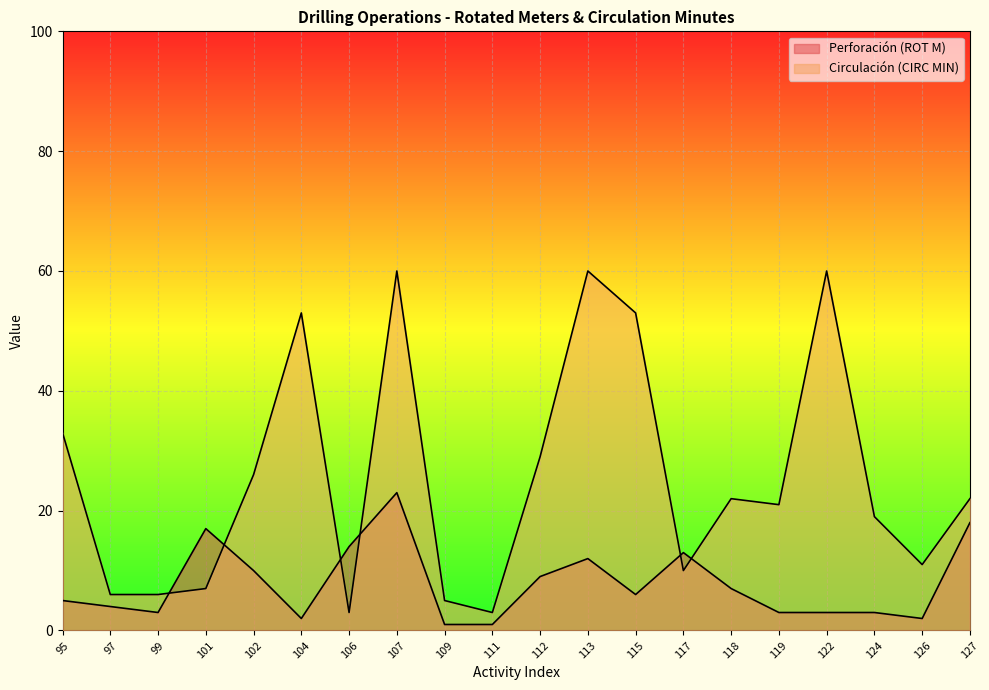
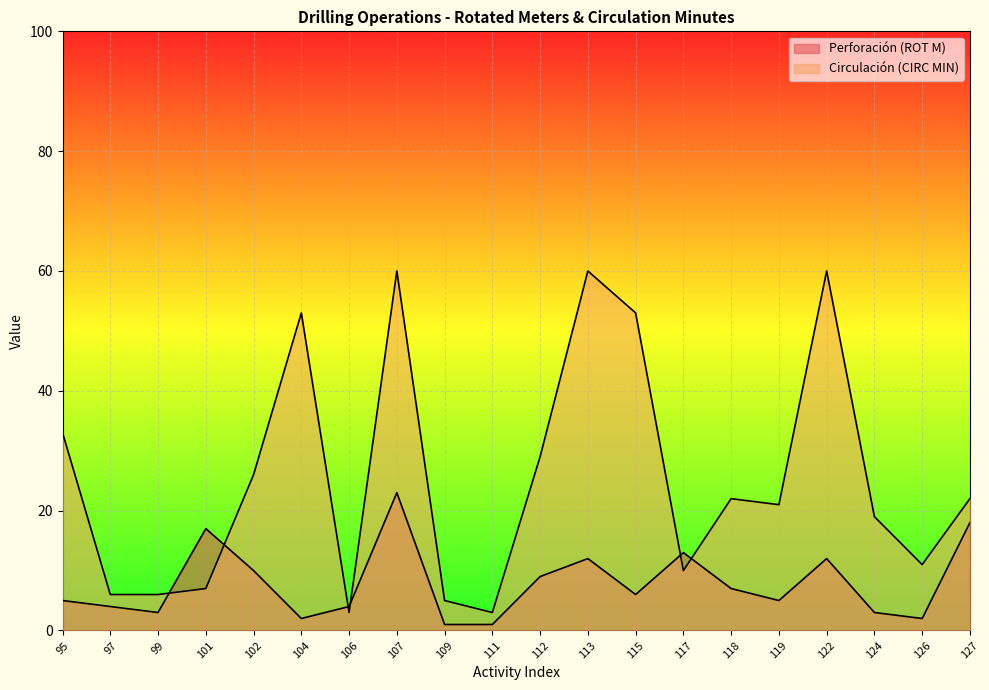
Perforación (ROT M), 106: 14 -> 4
Perforación (ROT M), 119: 3 -> 5
Perforación (ROT M), 122: 3 -> 12
